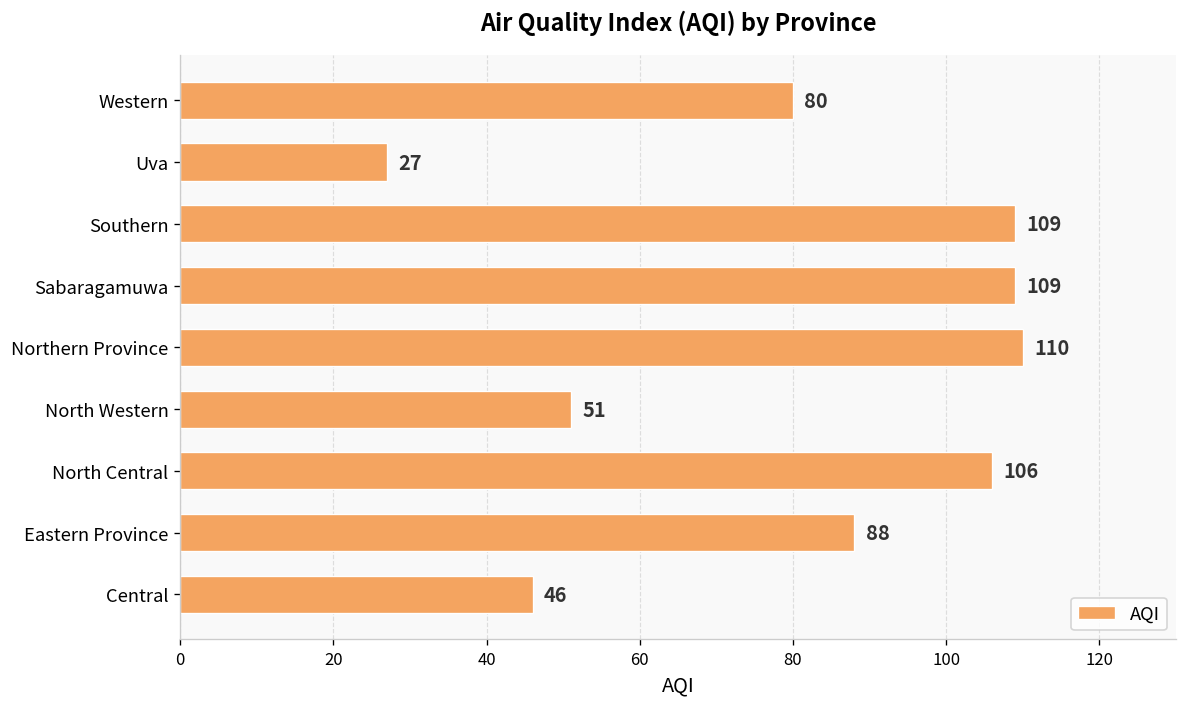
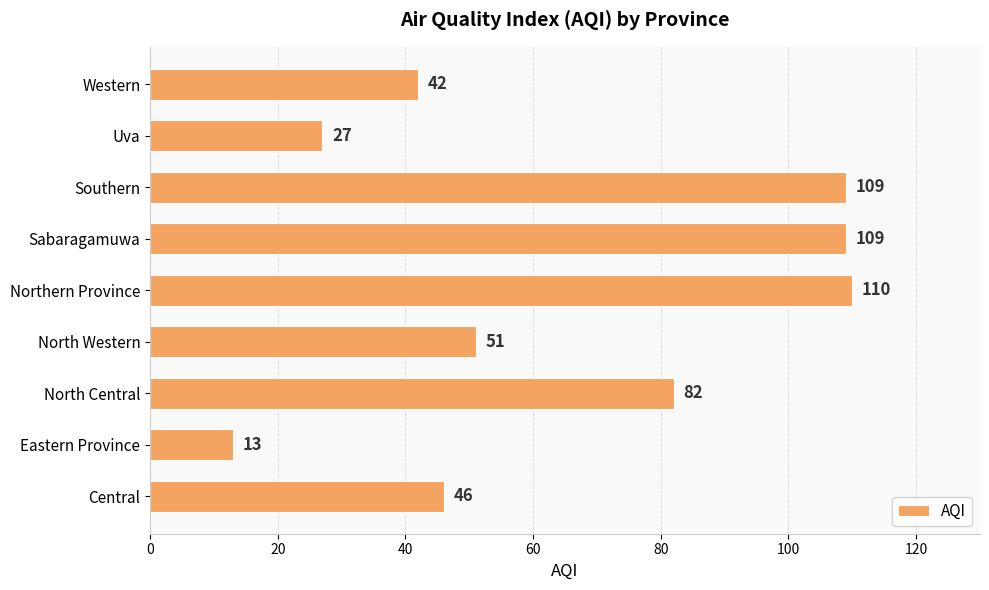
Western: 80 -> 42
North Central: 106 -> 82
Eastern Province: 88 -> 13
